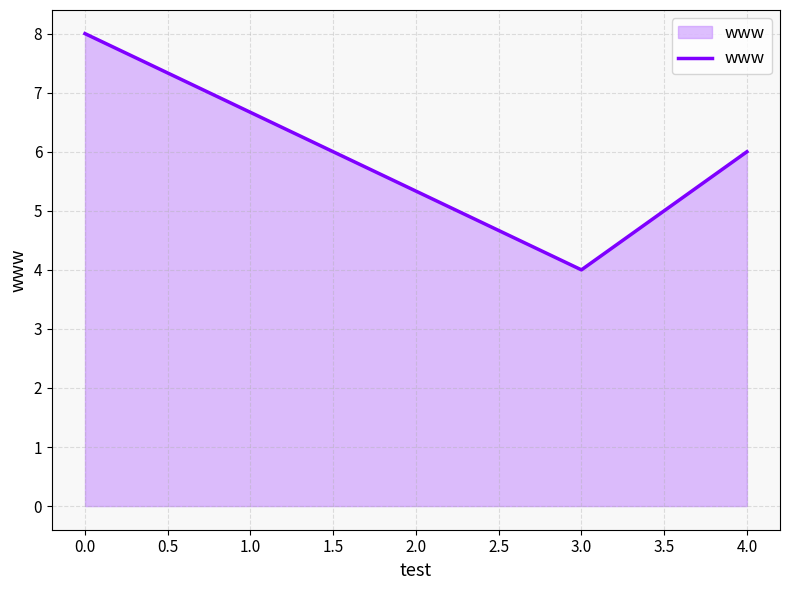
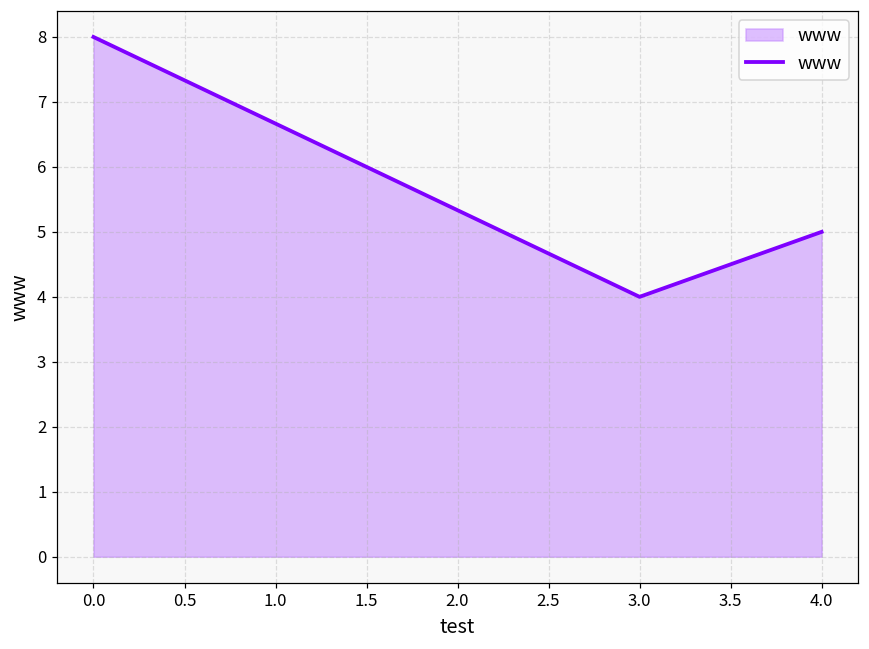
4.0: 6 -> 5
